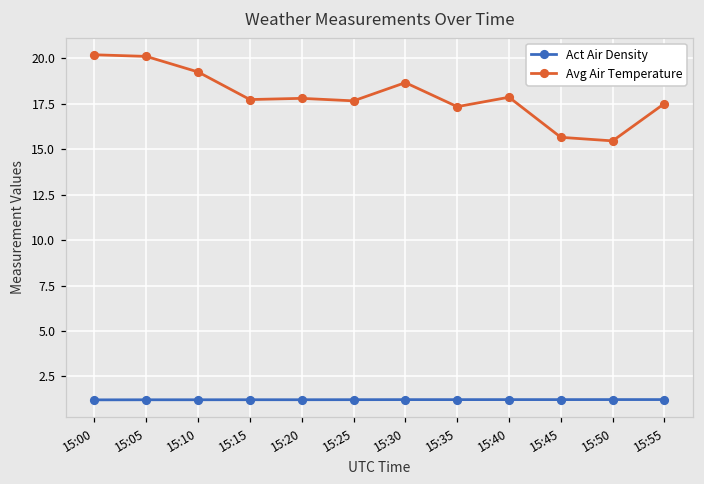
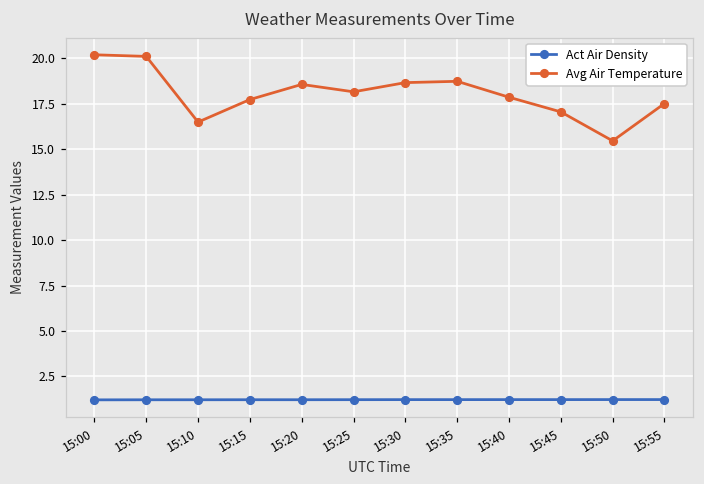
Avg Air Temperature, 15:10: 19.3 -> 16.5
Avg Air Temperature, 15:20: 17.8 -> 18.6
Avg Air Temperature, 15:25: 17.7 -> 18.2
Avg Air Temperature, 15:35: 17.3 -> 18.7
Avg Air Temperature, 15:45: 15.7 -> 17.1
